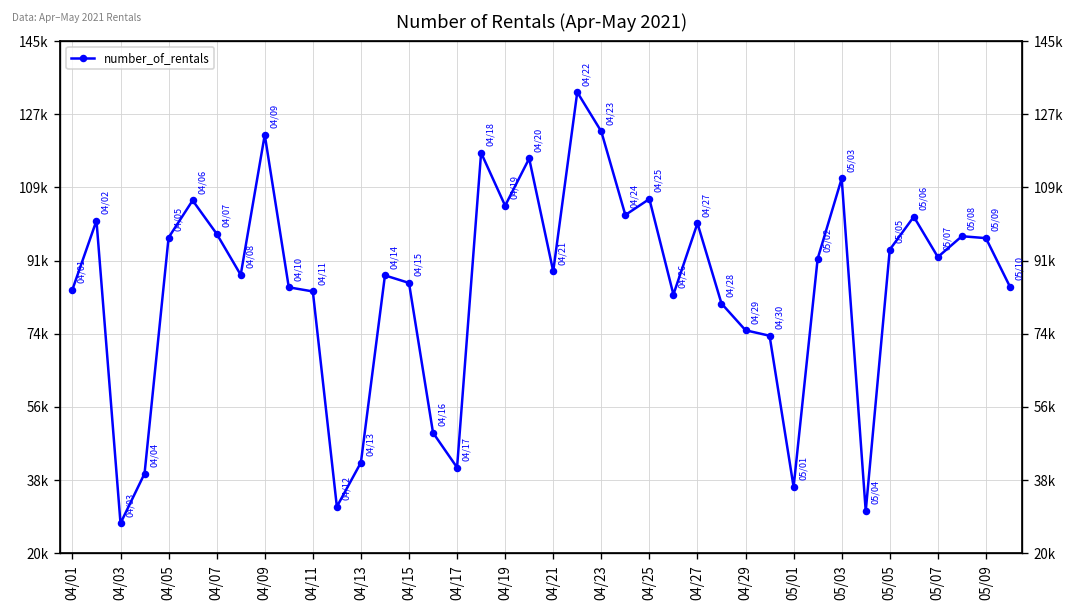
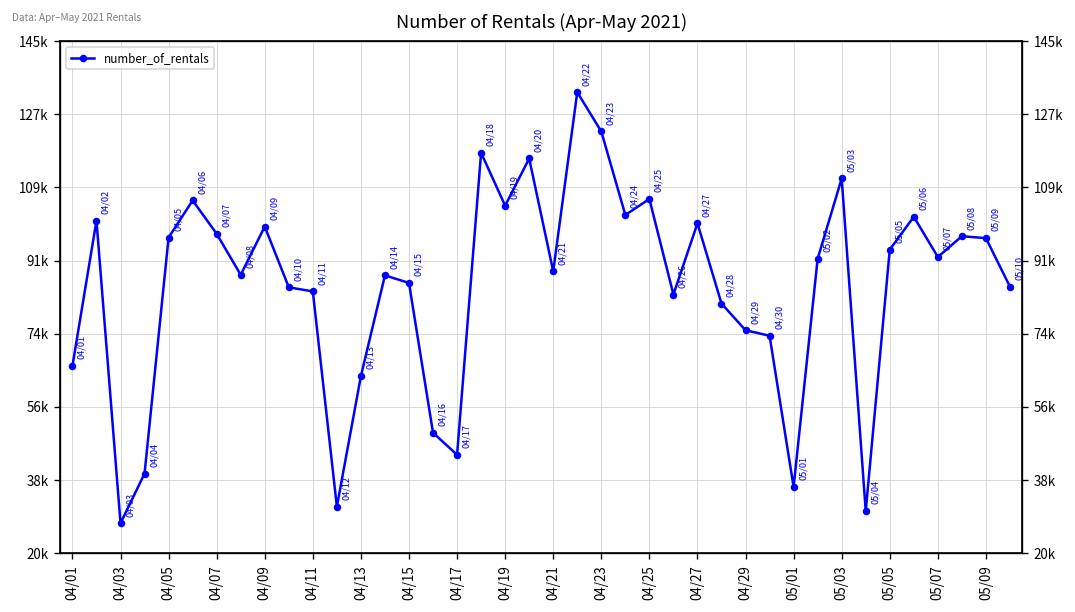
04/01: 84000 -> 66000
04/09: 122000 -> 100000
04/13: 42000 -> 63000
04/17: 41000 -> 44000
